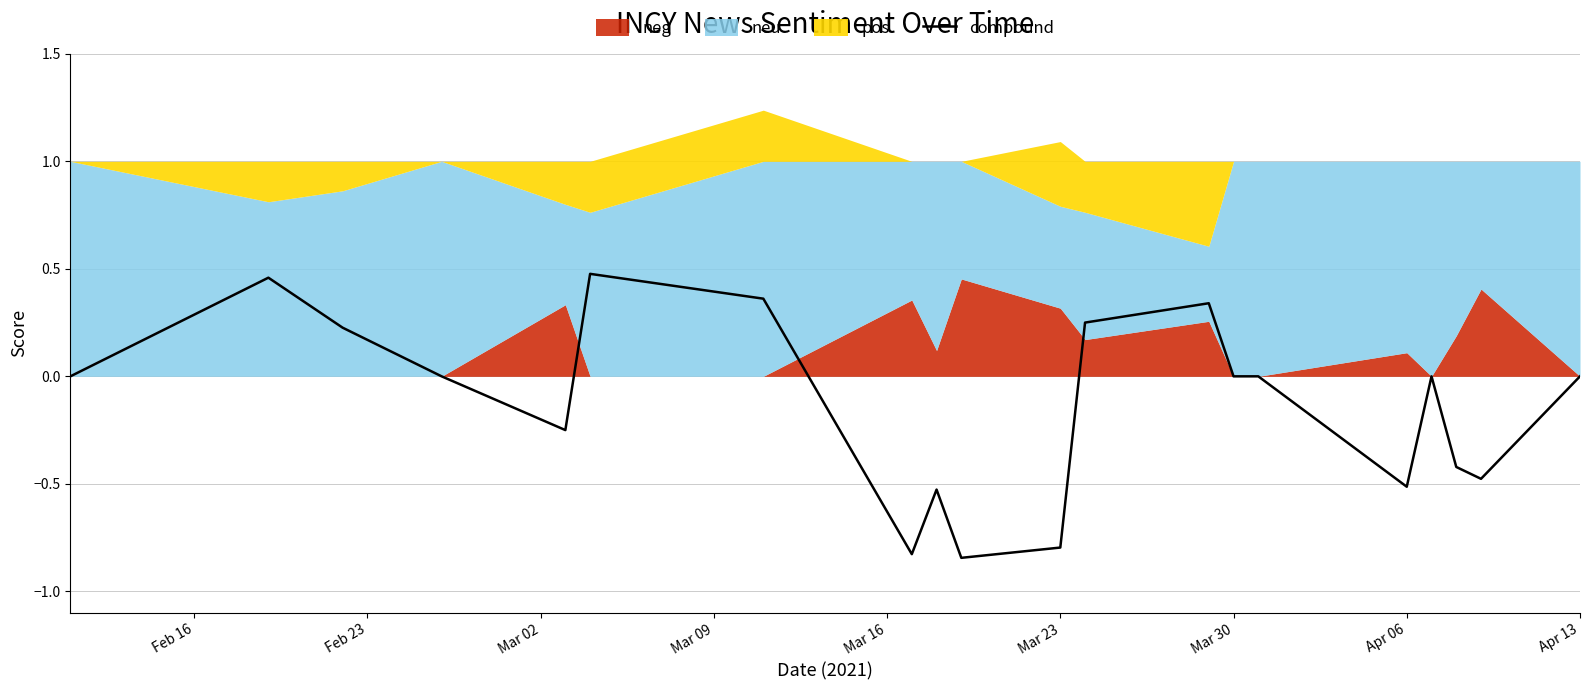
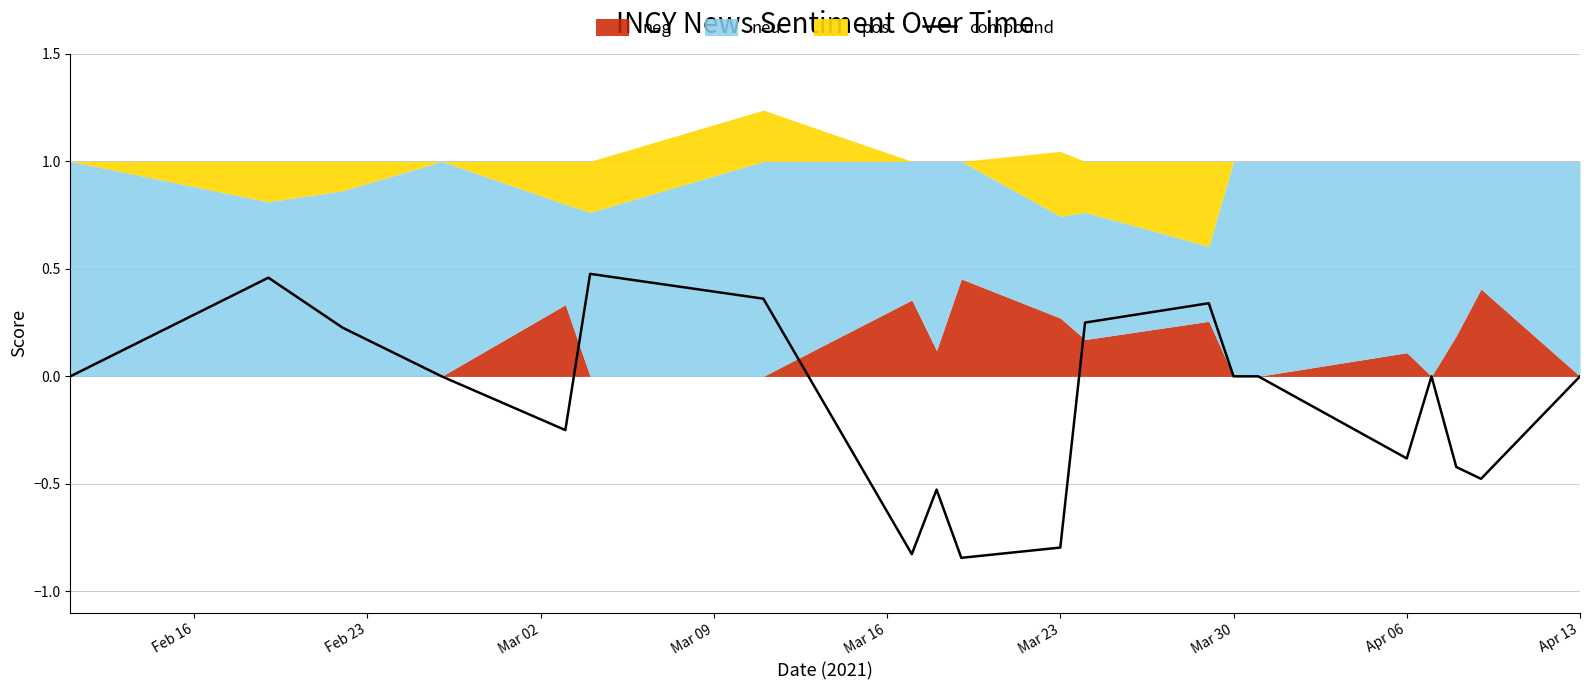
neg, Mar 23: 0.32 -> 0.27
compound, Apr 06: -0.51 -> -0.38
